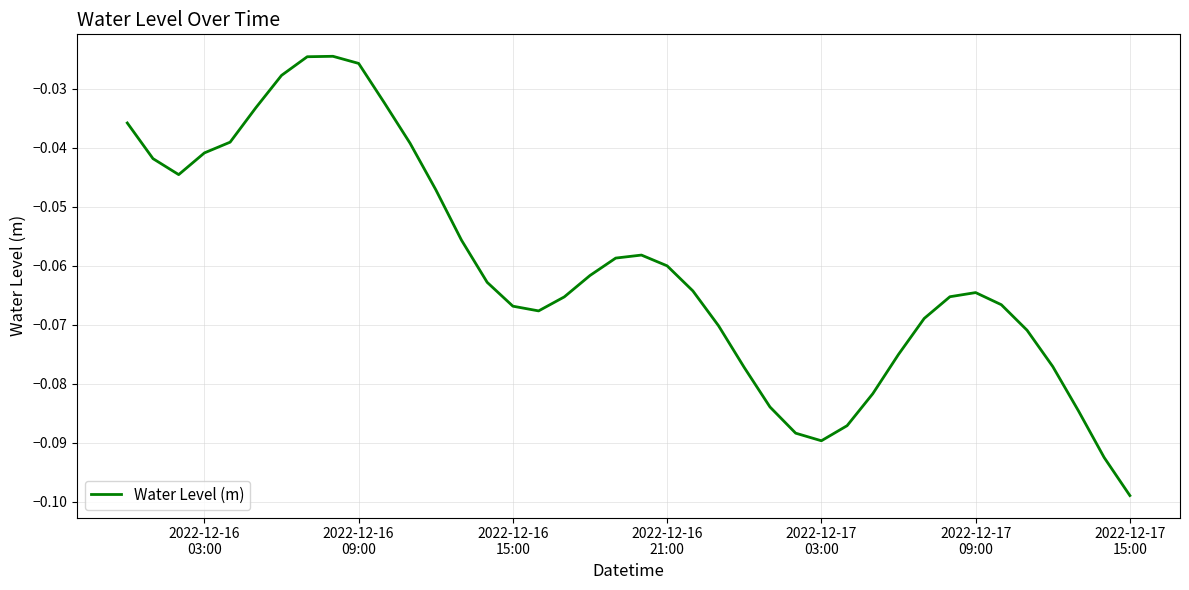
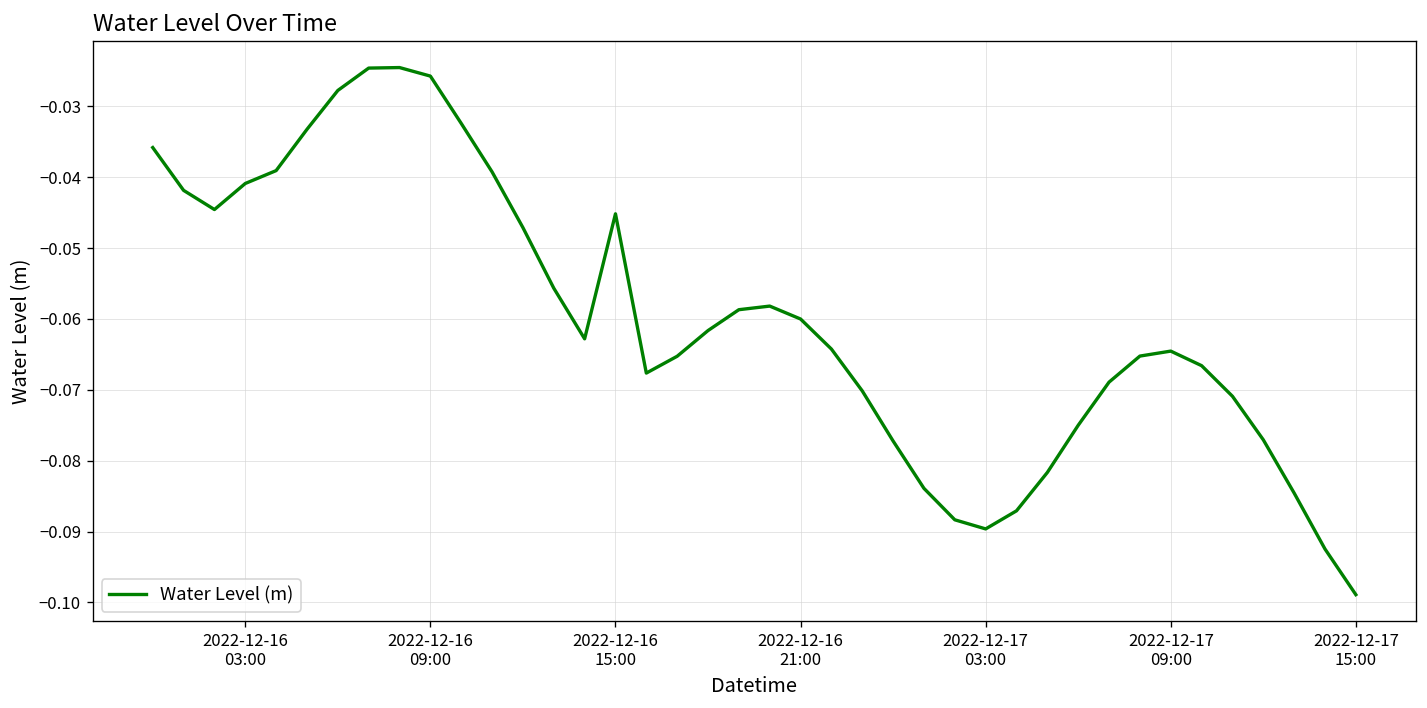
2022-12-16 15:00: -0.067 -> -0.045
